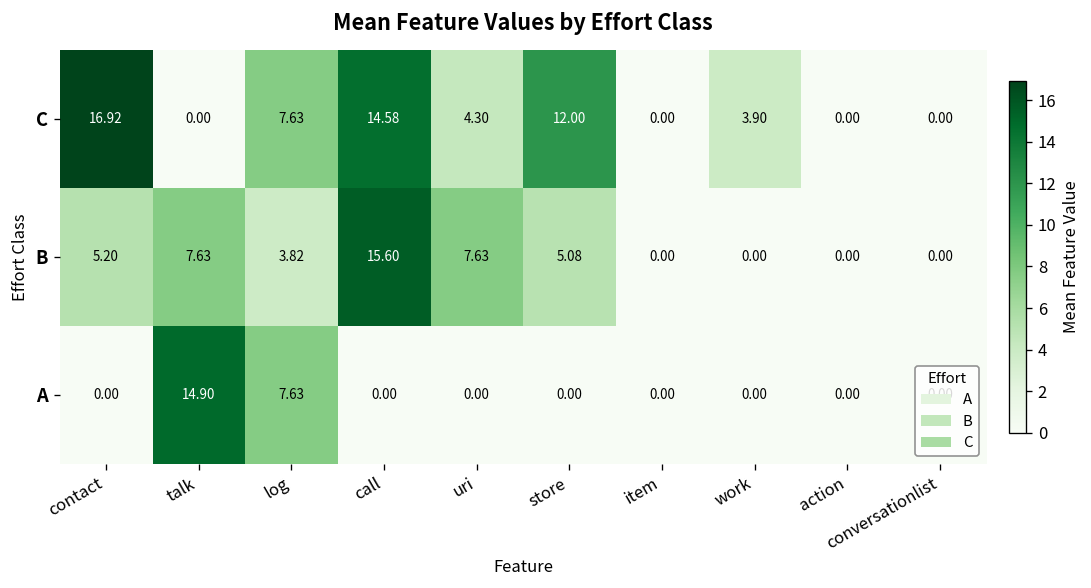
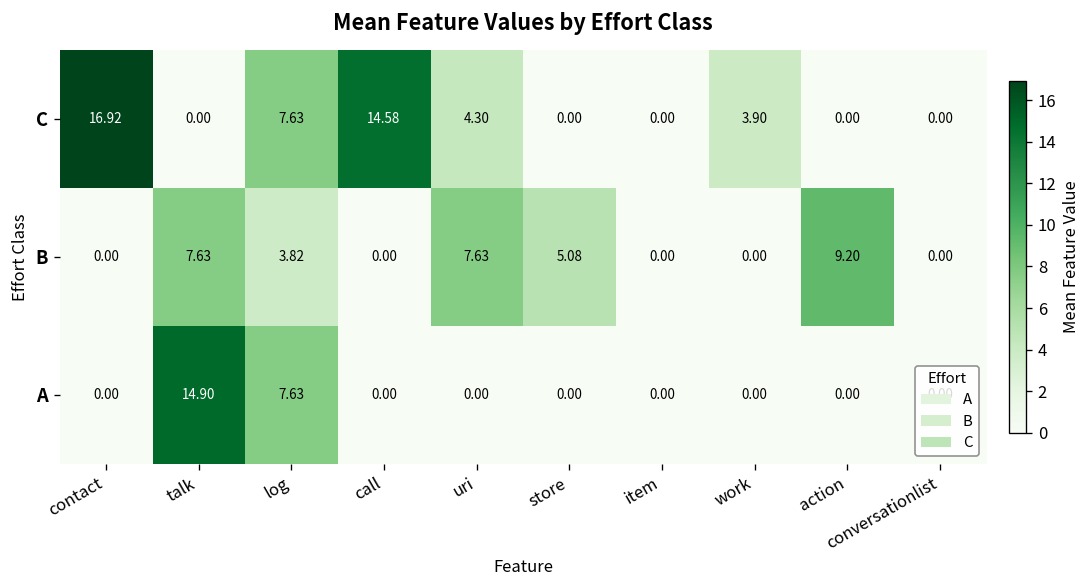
C, store: 12.00 -> 0.00
B, contact: 5.20 -> 0.00
B, call: 15.60 -> 0.00
B, action: 0.00 -> 9.20
